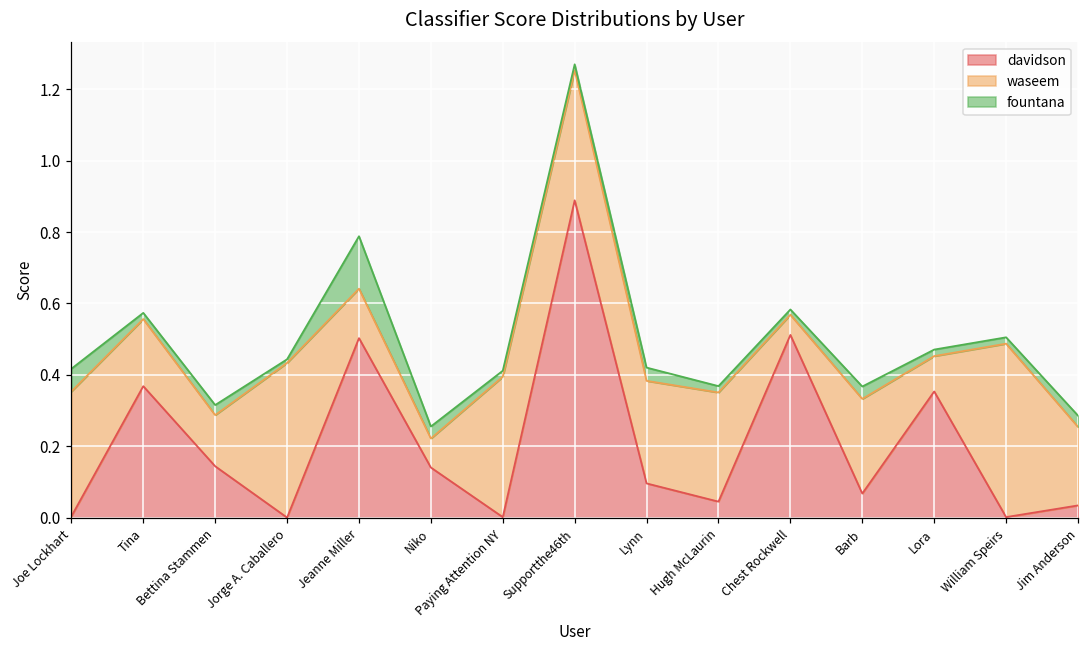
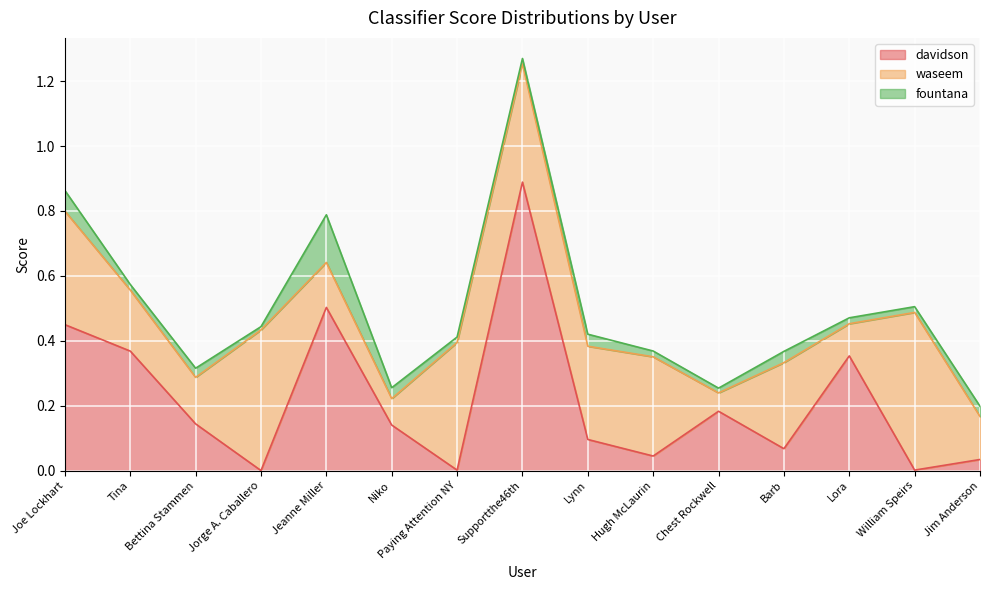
davidson, Joe Lockhart: 0.00 -> 0.45
davidson, Chest Rockwell: 0.51 -> 0.18
waseem, Jim Anderson: 0.22 -> 0.13
